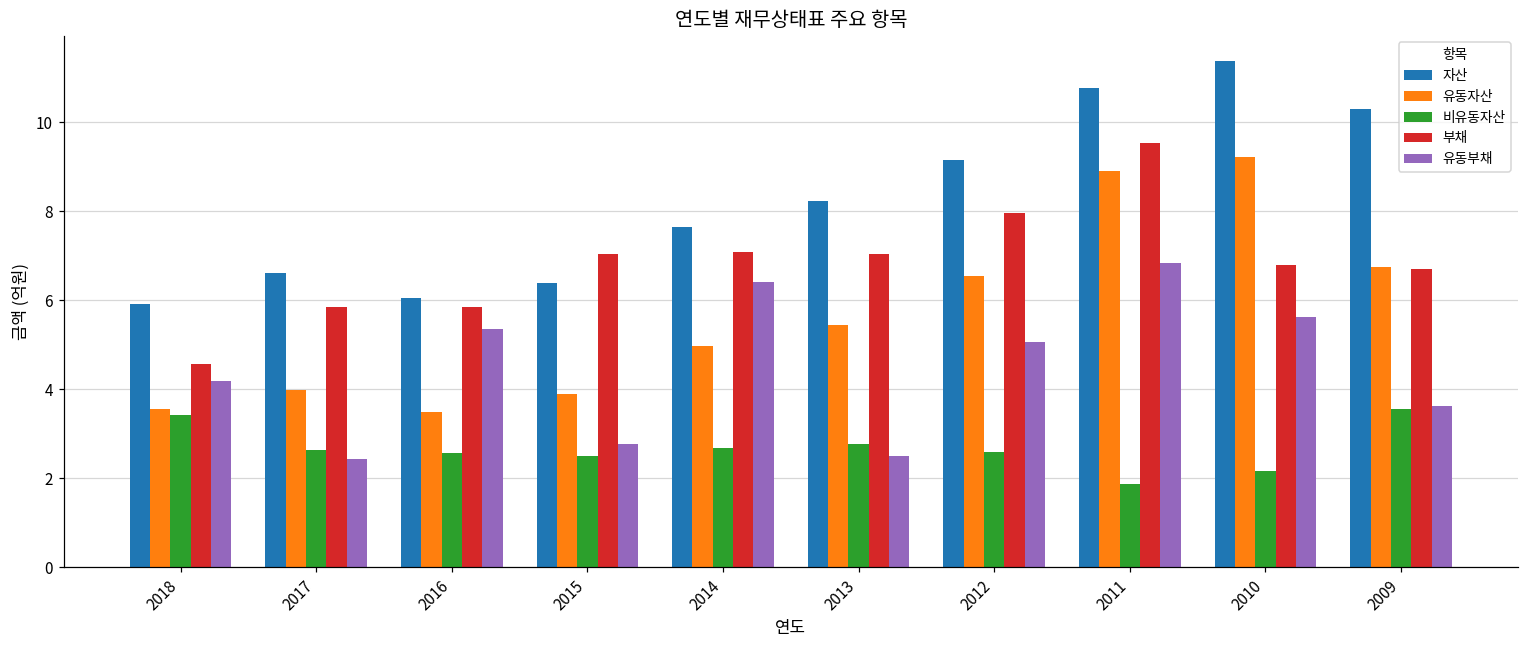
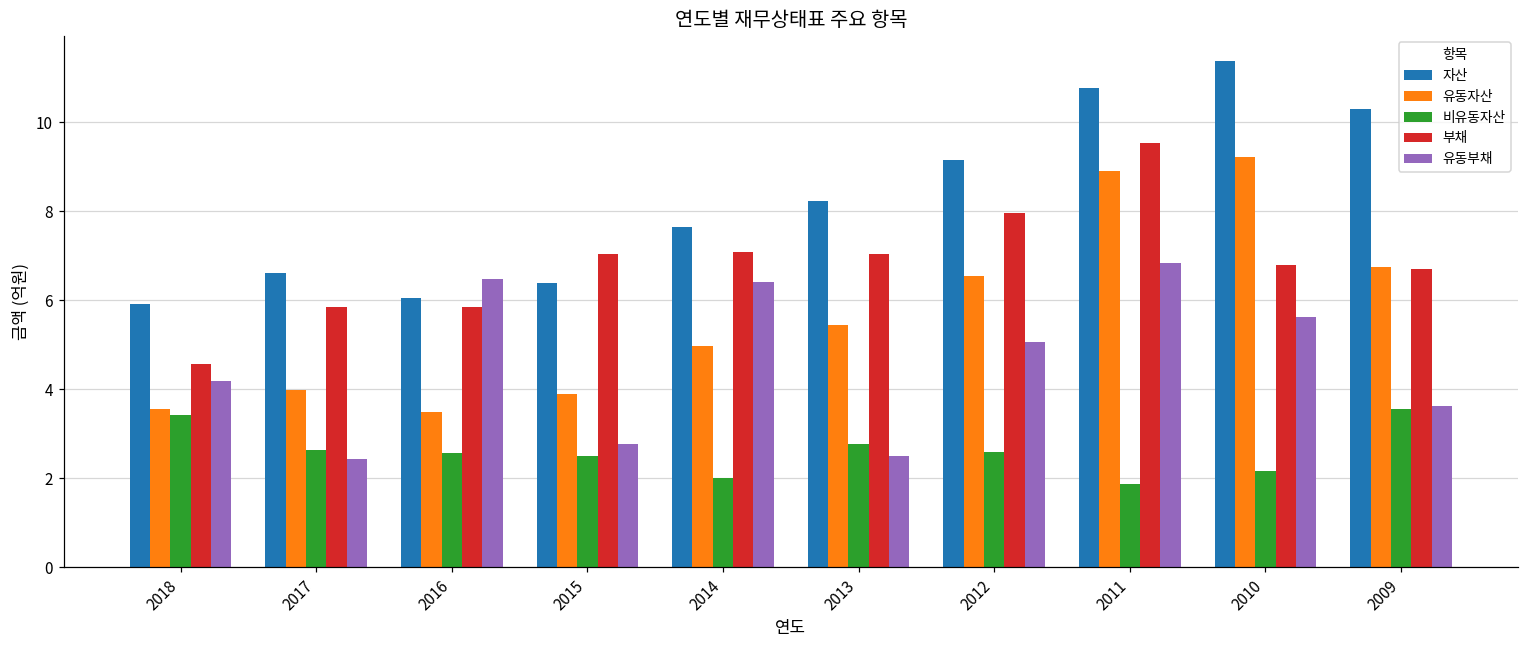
유동부채, 2016: 5.4 -> 6.5
비유동자산, 2014: 2.7 -> 2.0
